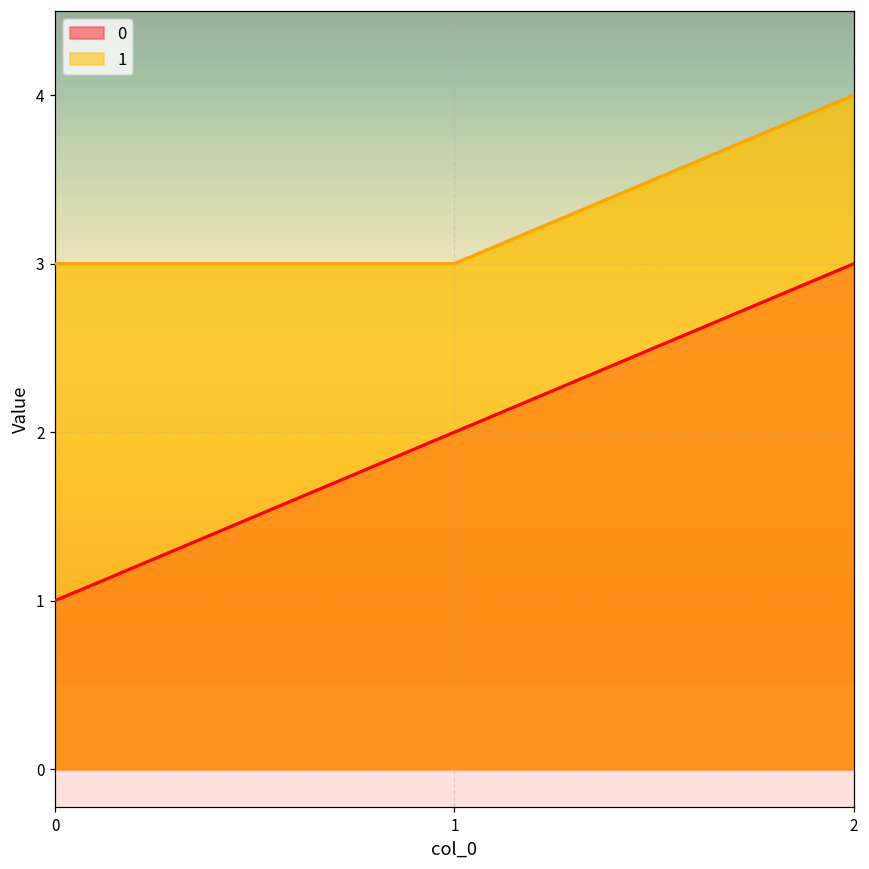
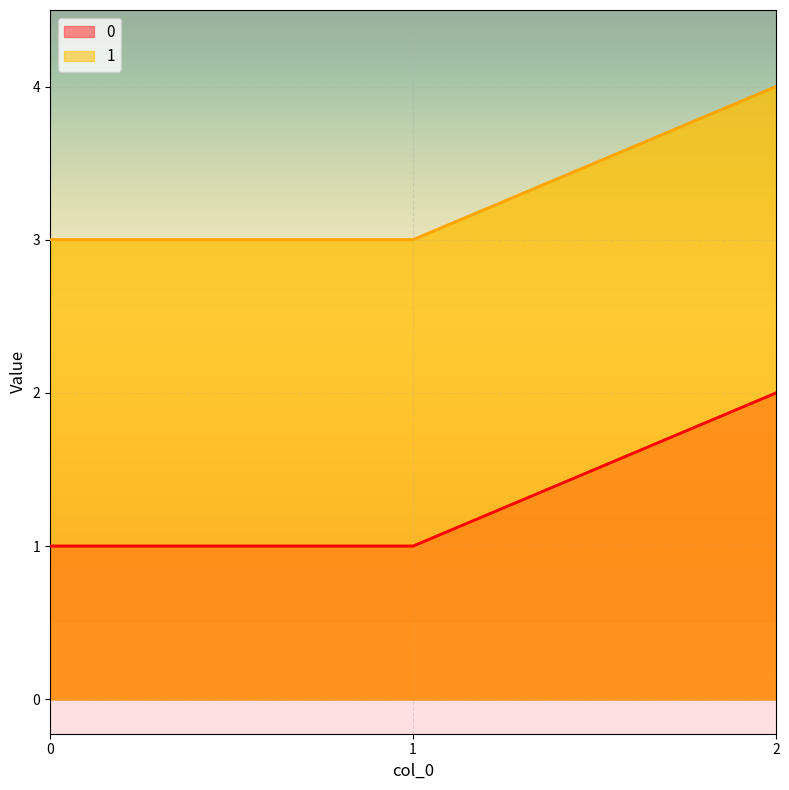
0, 1: 2 -> 1
0, 2: 3 -> 2
